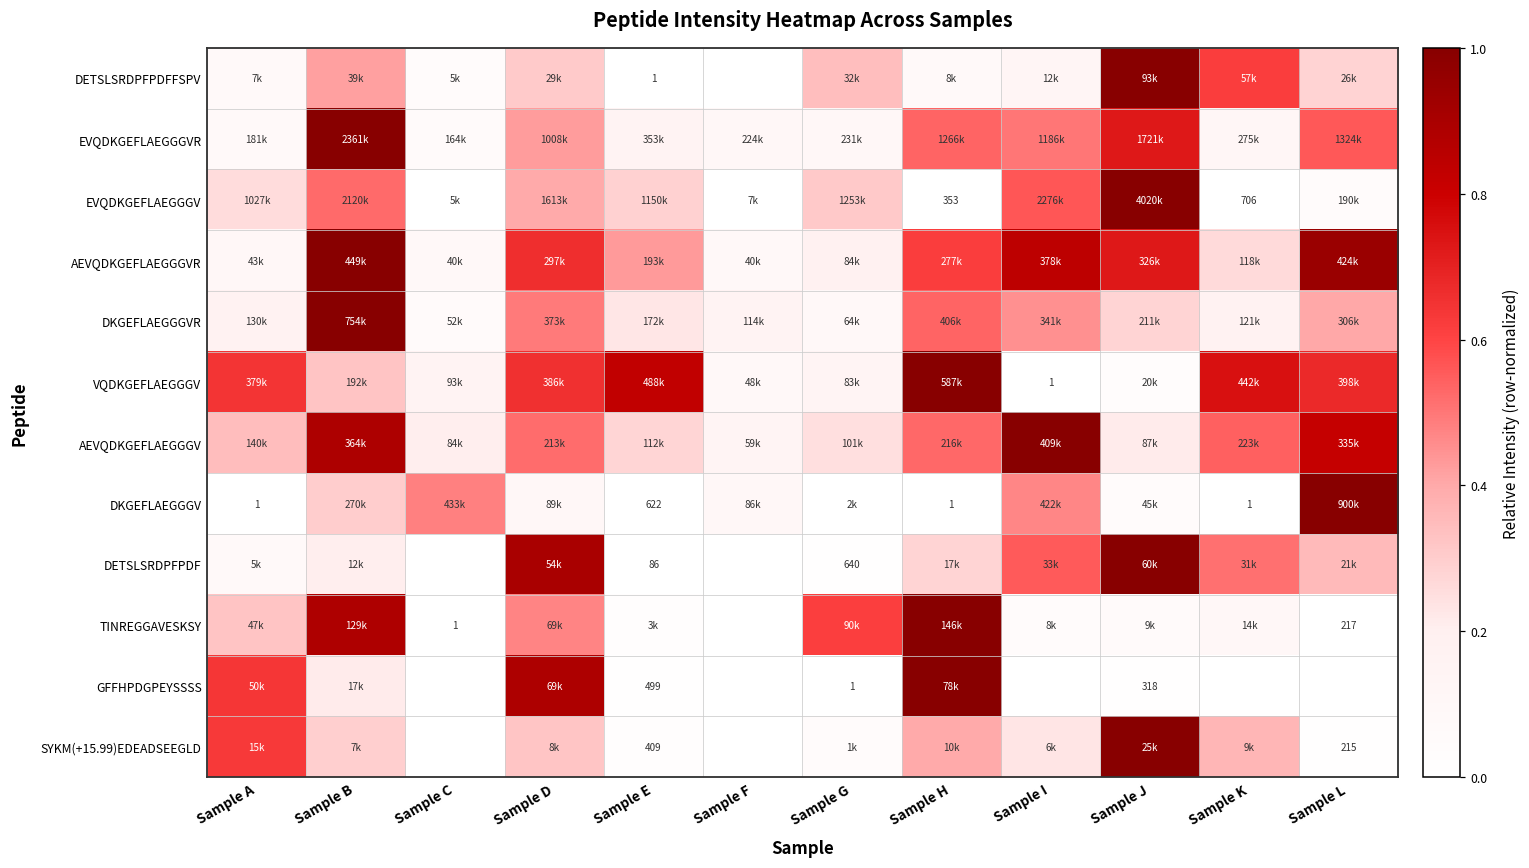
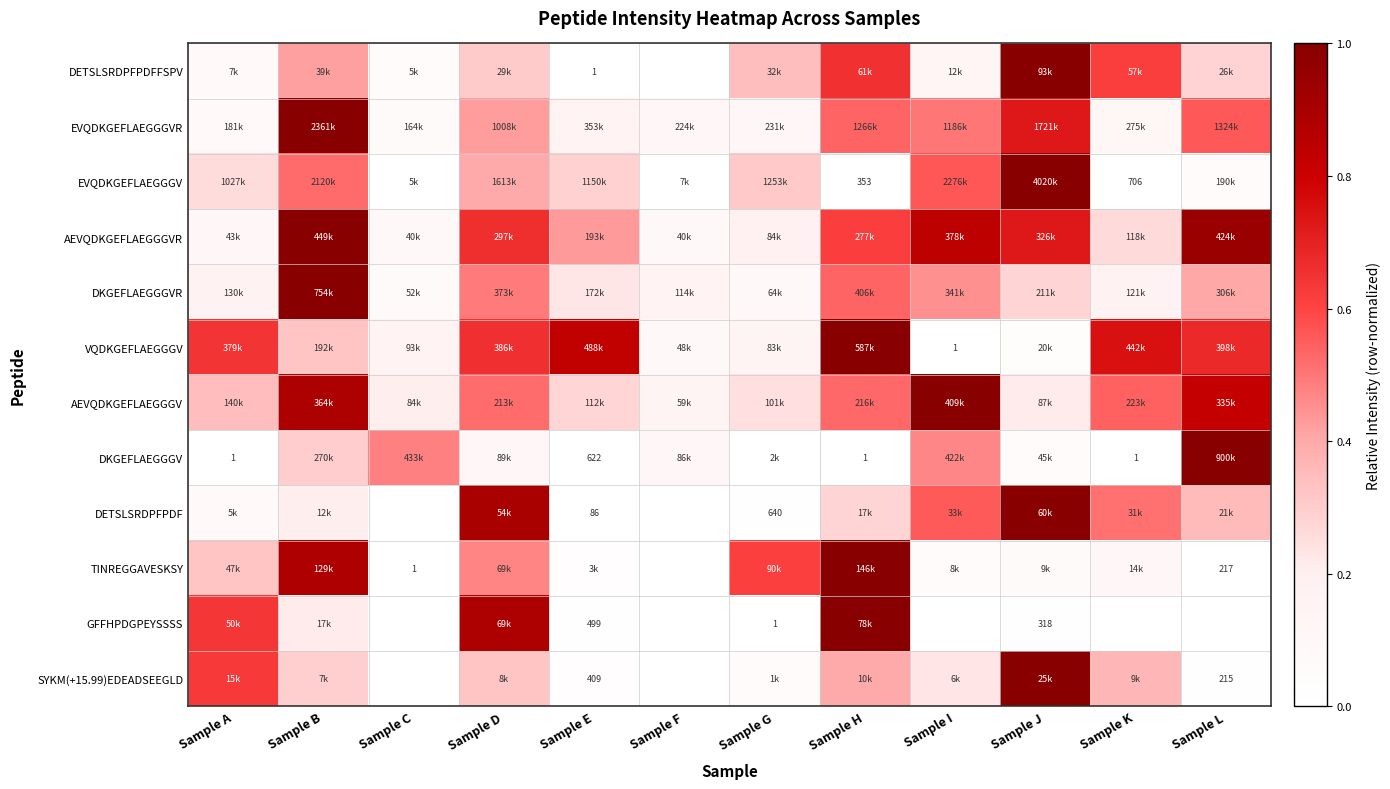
DETSLSRDPFPDFFSPV, Sample H: 8k -> 61k
